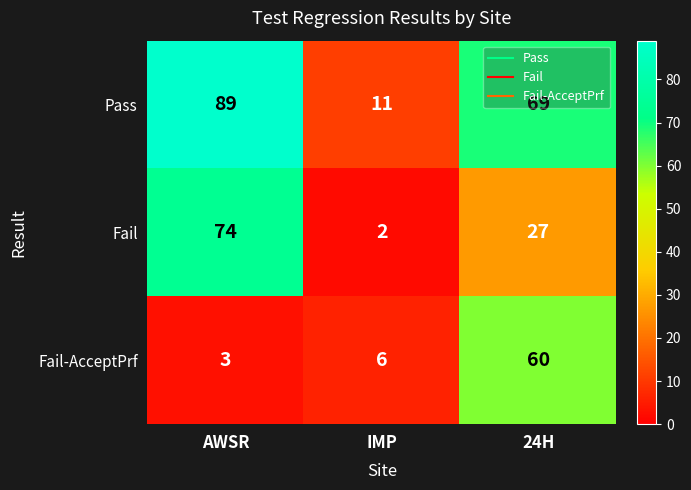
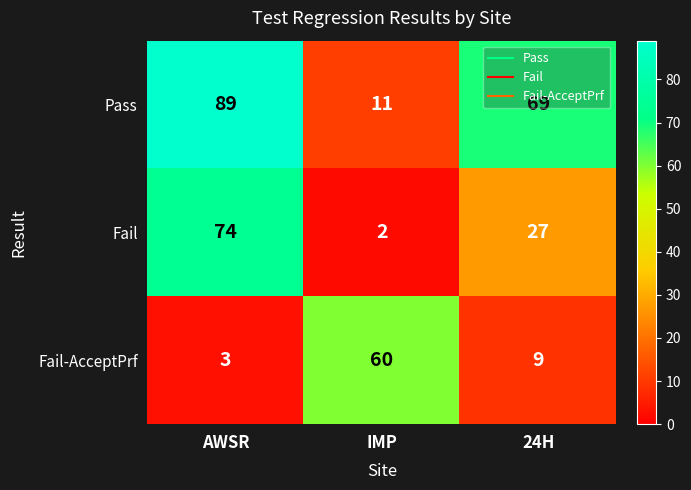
Fail-AcceptPrf, IMP: 6 -> 60
Fail-AcceptPrf, 24H: 60 -> 9
